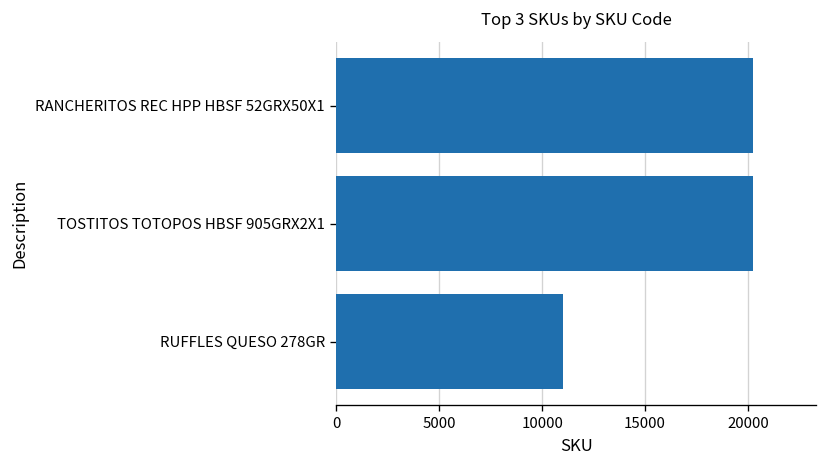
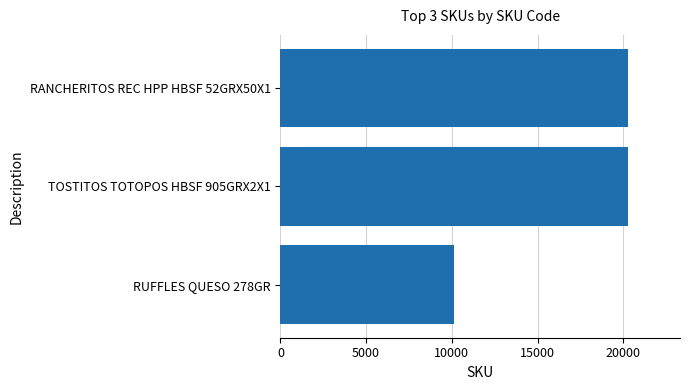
RUFFLES QUESO 278GR: 11000 -> 10200
